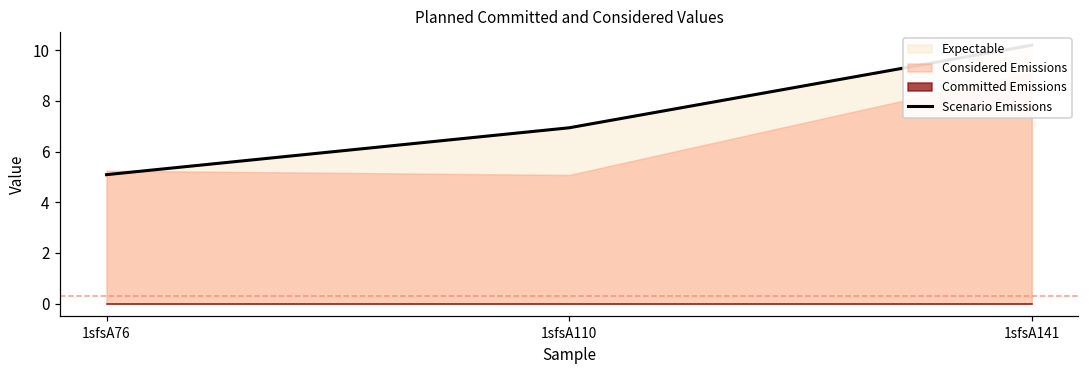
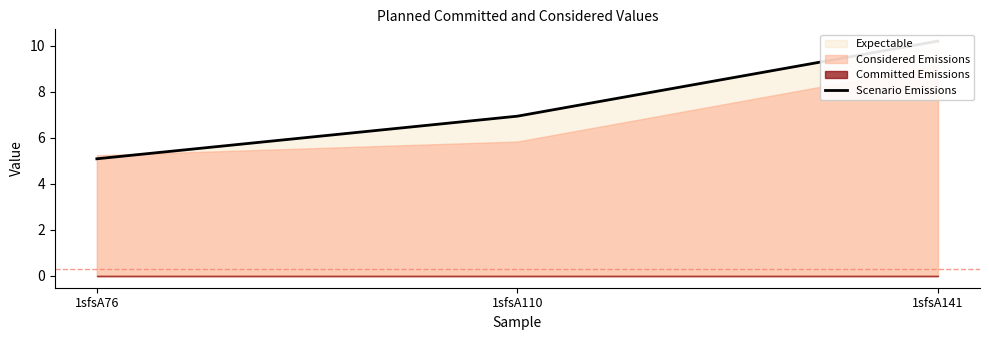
Considered Emissions, 1sfsA110: 5.1 -> 5.8
